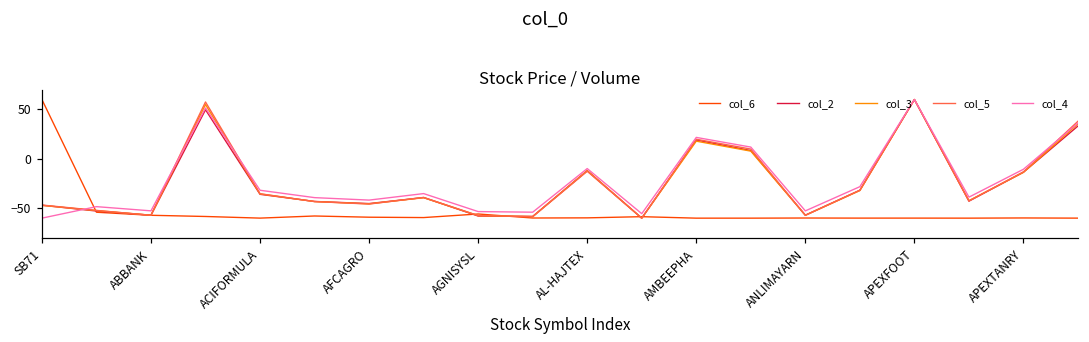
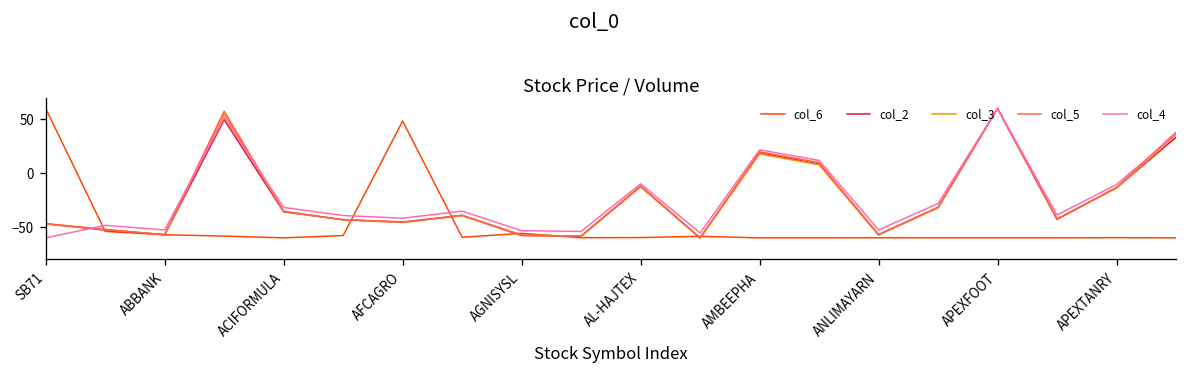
col_6, AFCAGRO: -60 -> 50
